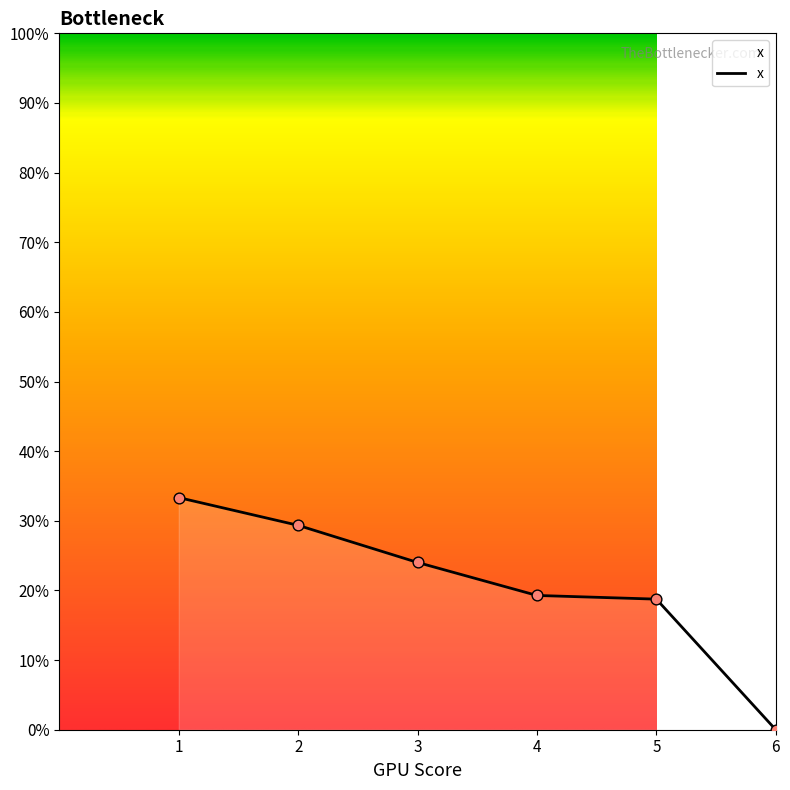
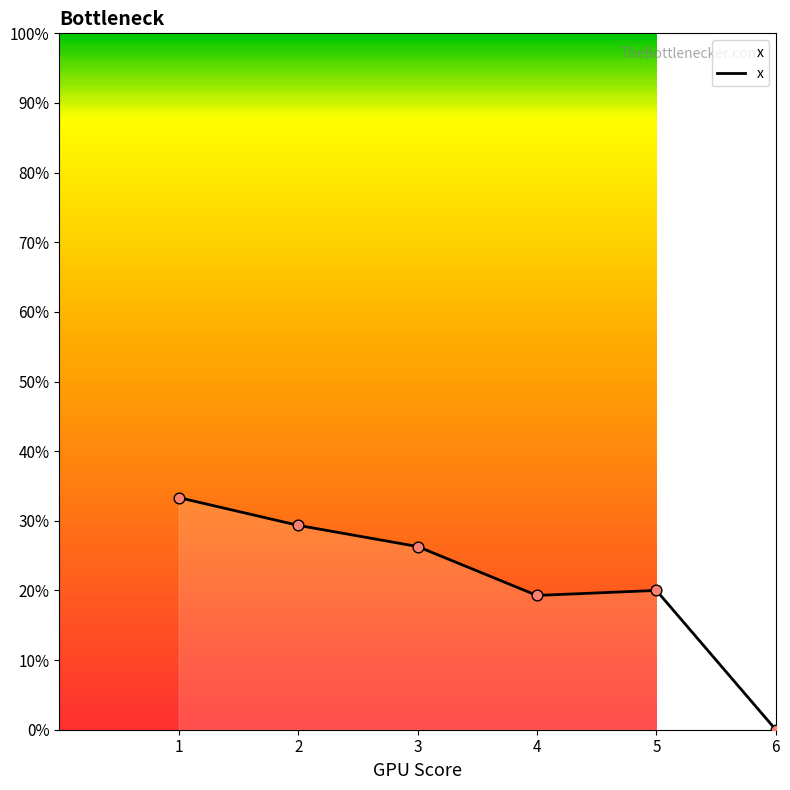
3: 24% -> 26%
5: 19% -> 20%
